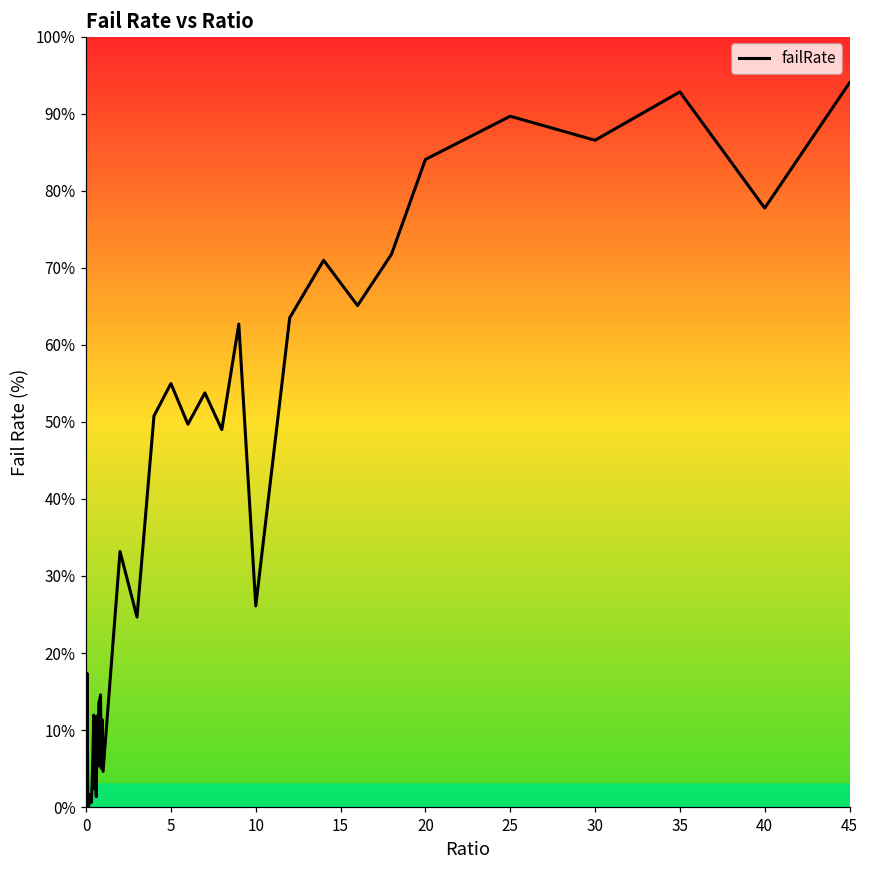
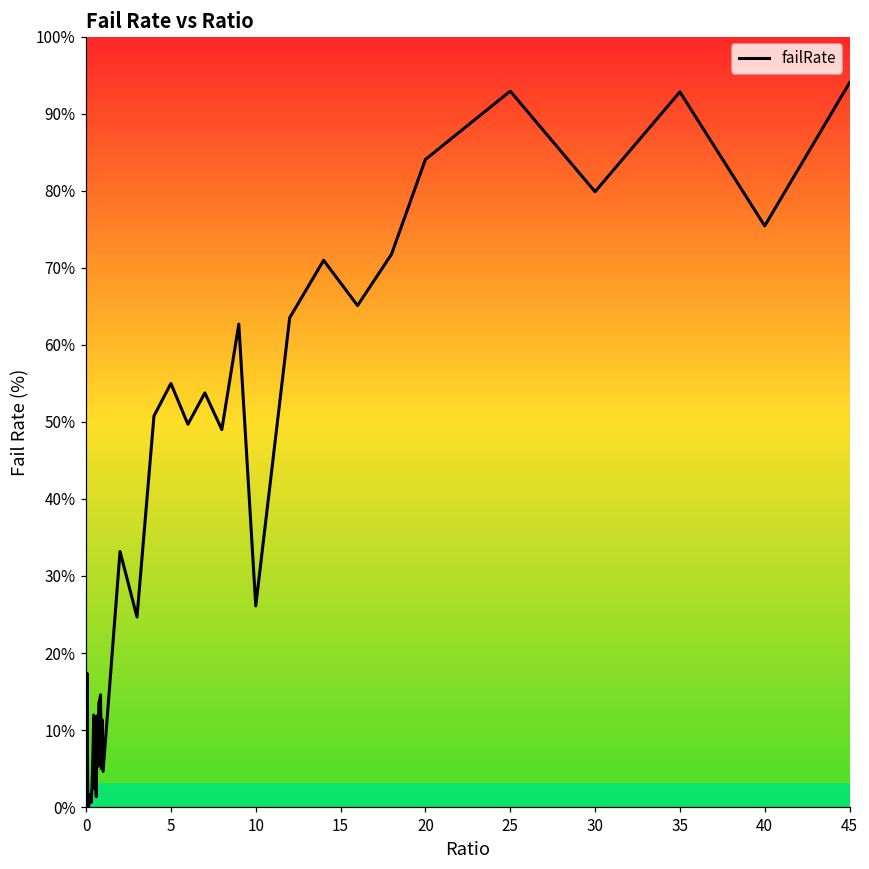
25: 90% -> 93%
30: 87% -> 80%
40: 78% -> 75%
